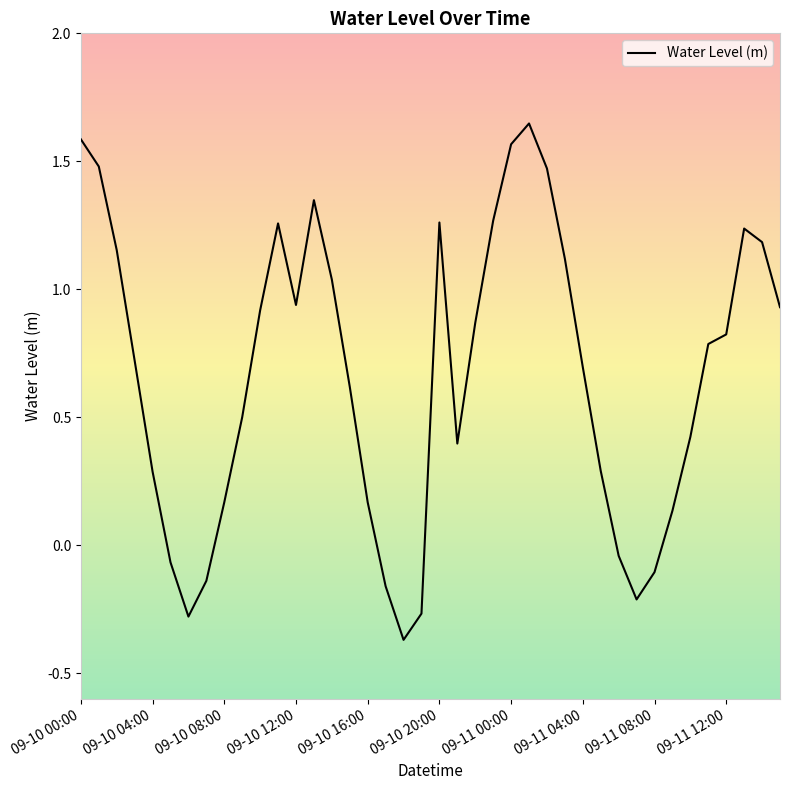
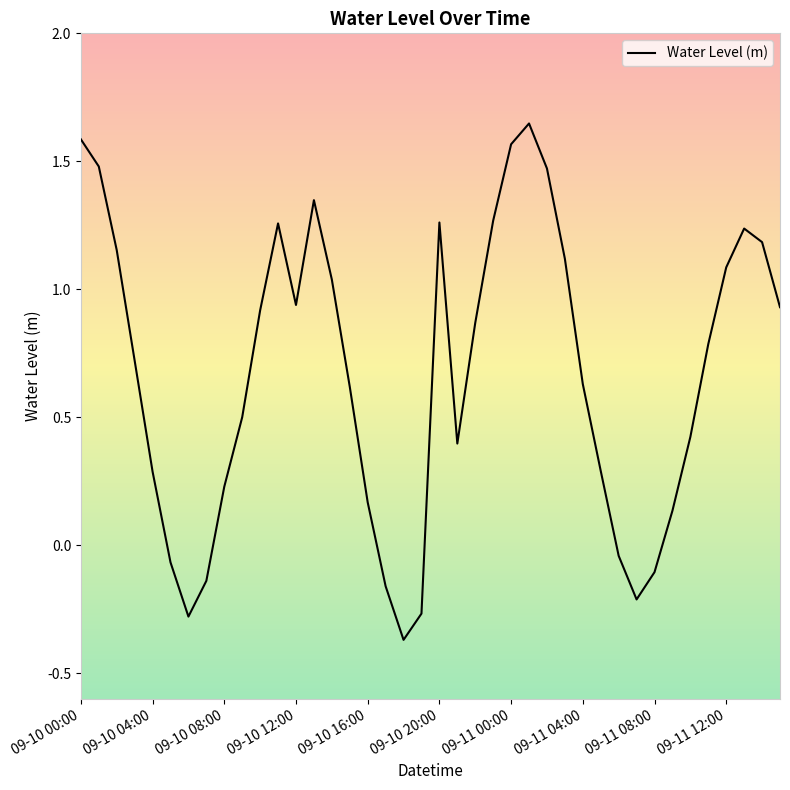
09-10 08:00: 0.17 -> 0.23
09-11 04:00: 0.70 -> 0.63
09-11 12:00: 0.82 -> 1.09
